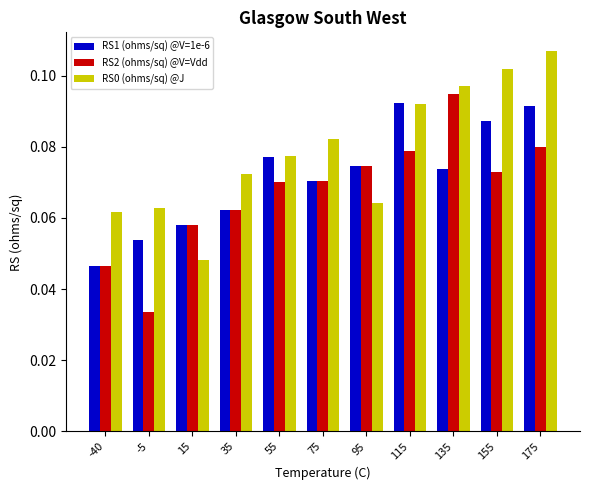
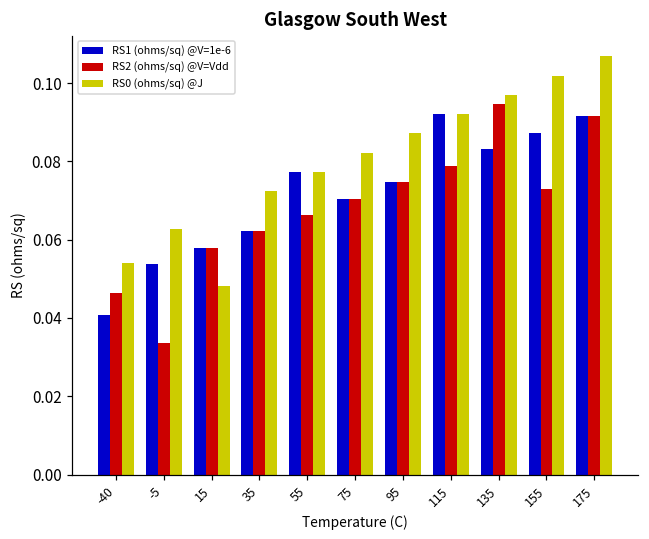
RS1 (ohms/sq) @V=1e-6, -40: 0.046 -> 0.041
RS0 (ohms/sq) @J, -40: 0.062 -> 0.054
RS2 (ohms/sq) @V=Vdd, 55: 0.070 -> 0.066
RS0 (ohms/sq) @J, 95: 0.064 -> 0.087
RS1 (ohms/sq) @V=1e-6, 135: 0.074 -> 0.083
RS2 (ohms/sq) @V=Vdd, 175: 0.080 -> 0.092
